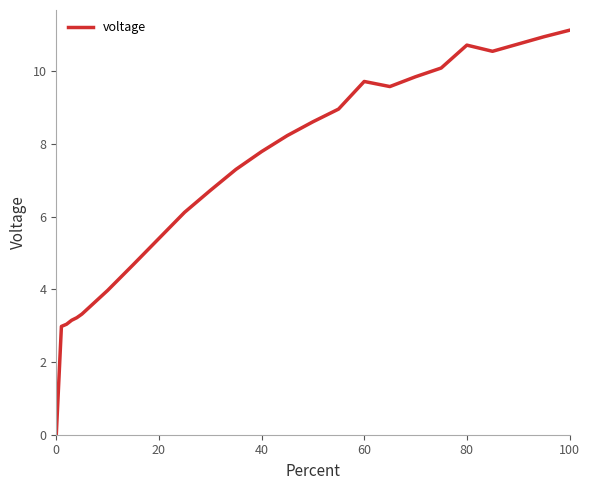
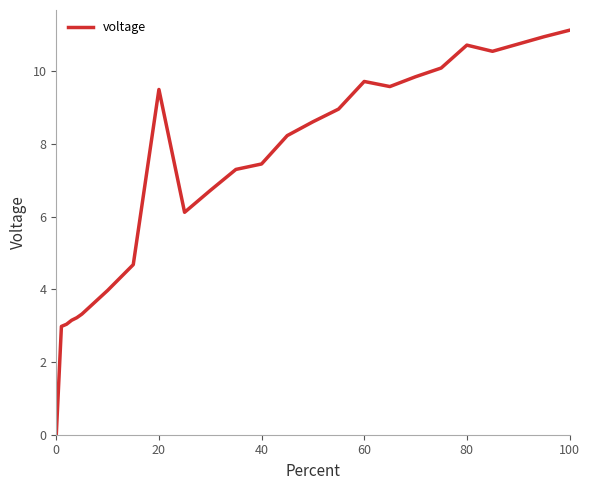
20: 5.4 -> 9.5
40: 7.8 -> 7.5
